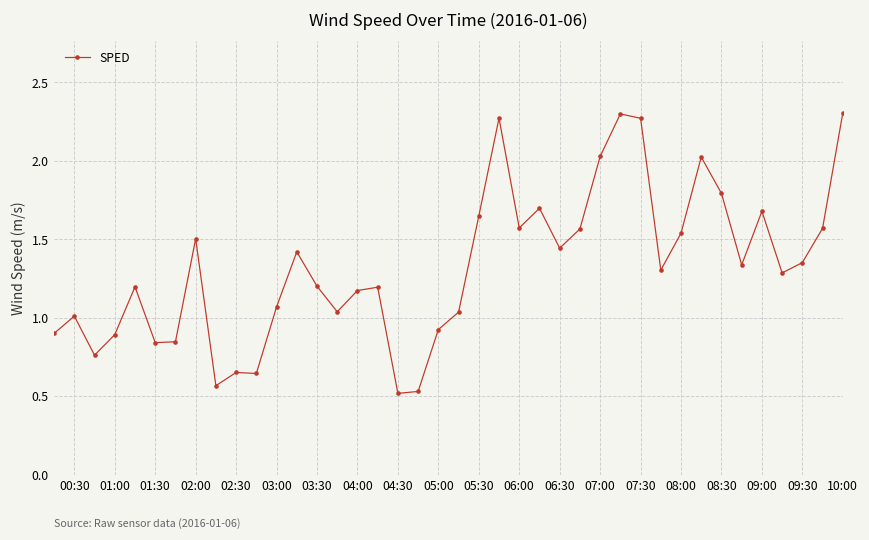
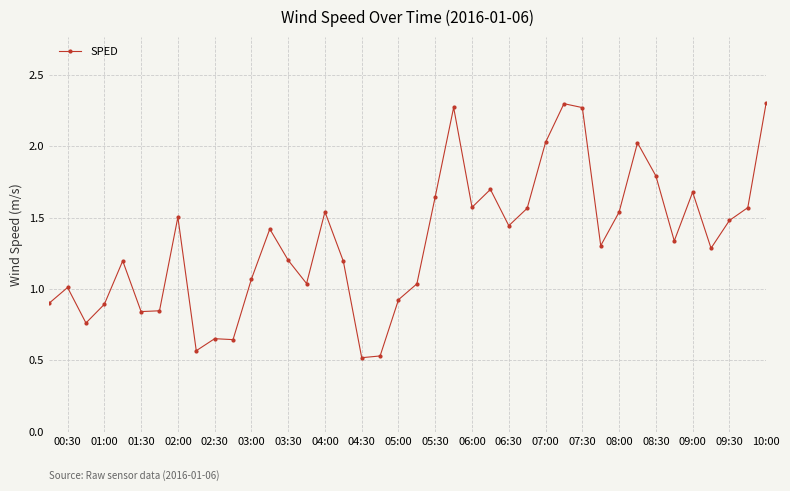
04:00: 1.17 -> 1.54
09:30: 1.35 -> 1.48
